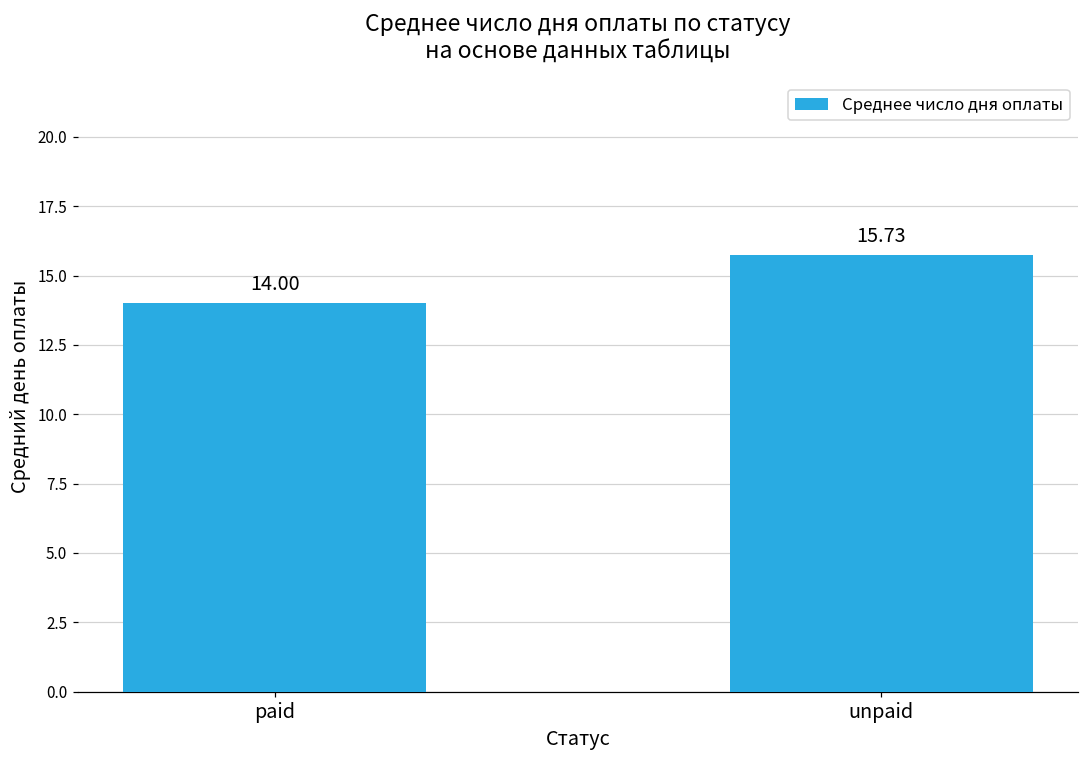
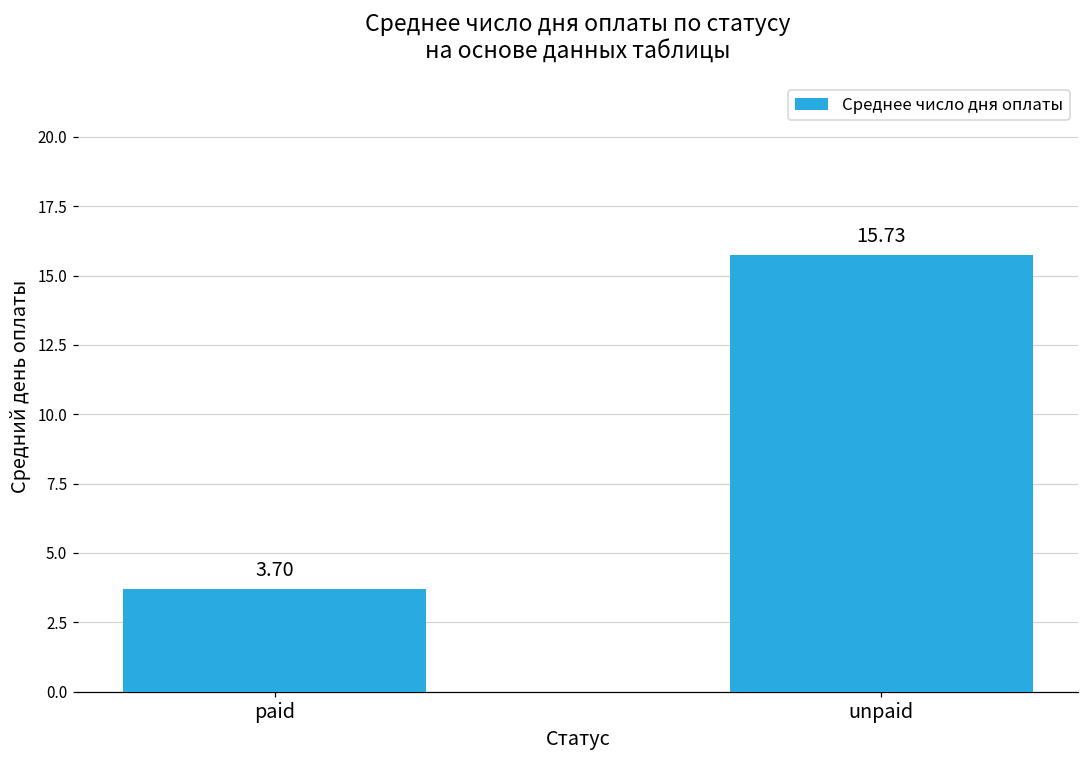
paid: 14.00 -> 3.70
